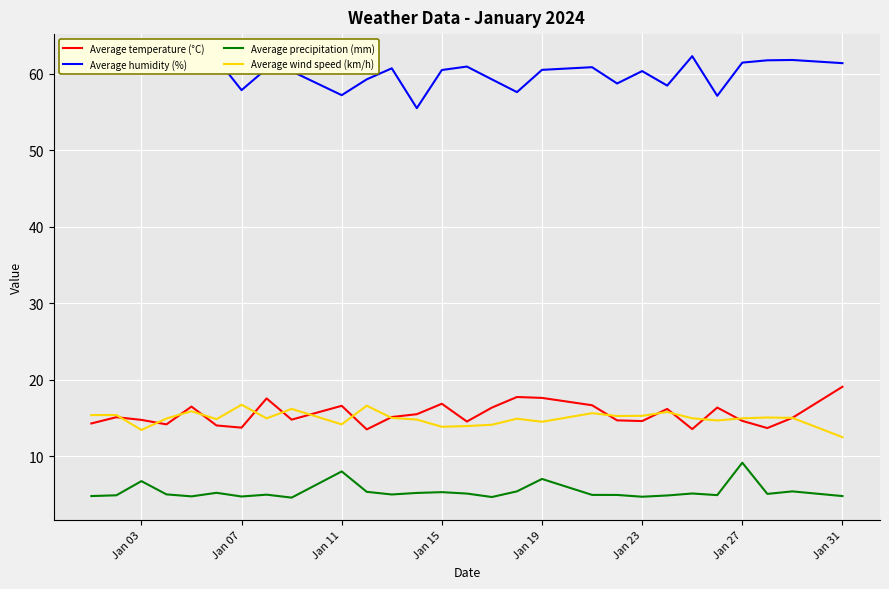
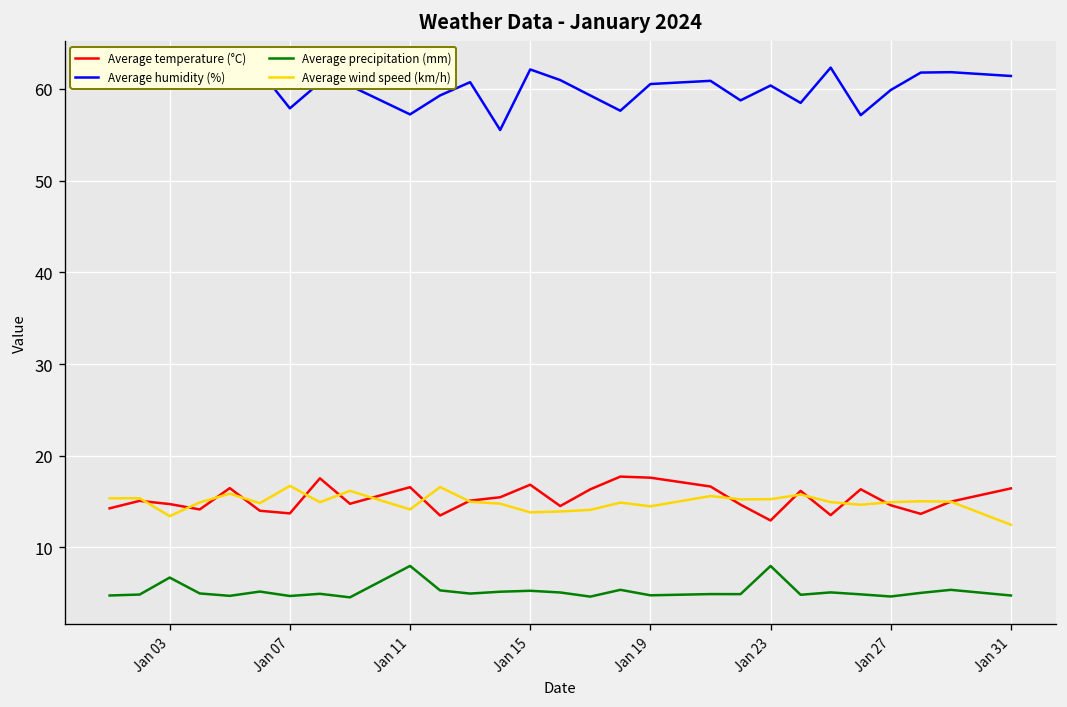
Average humidity (%), Jan 15: 61 -> 62
Average precipitation (mm), Jan 19: 7 -> 5
Average temperature (°C), Jan 23: 15 -> 13
Average precipitation (mm), Jan 23: 5 -> 8
Average humidity (%), Jan 27: 61 -> 60
Average precipitation (mm), Jan 27: 9 -> 5
Average temperature (°C), Jan 31: 19 -> 16
